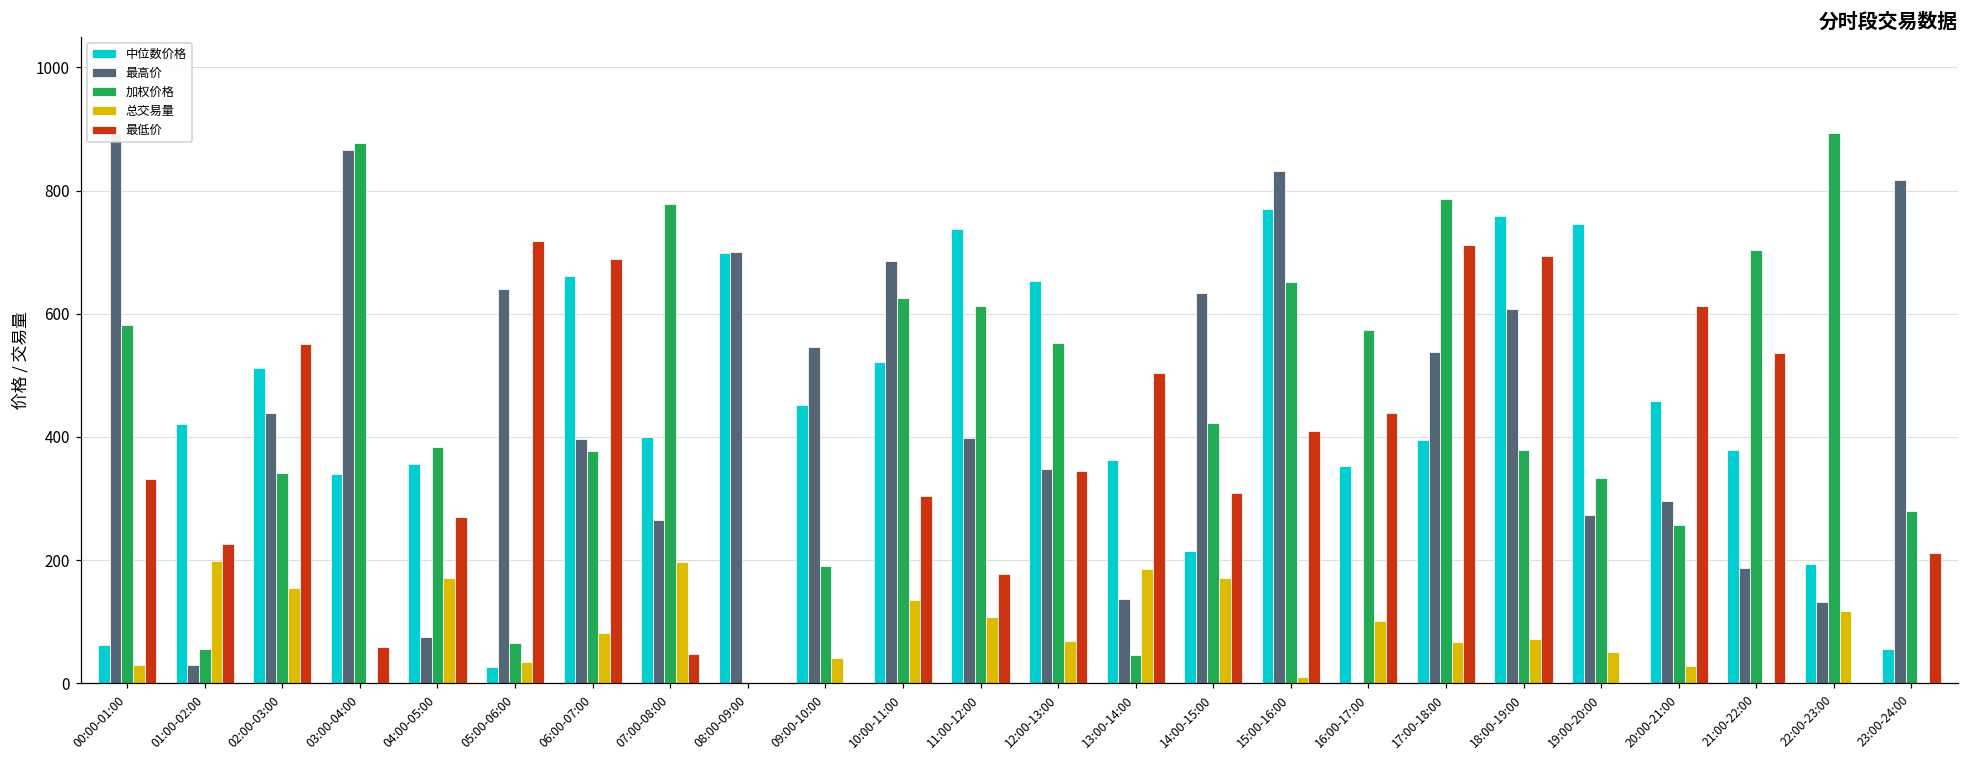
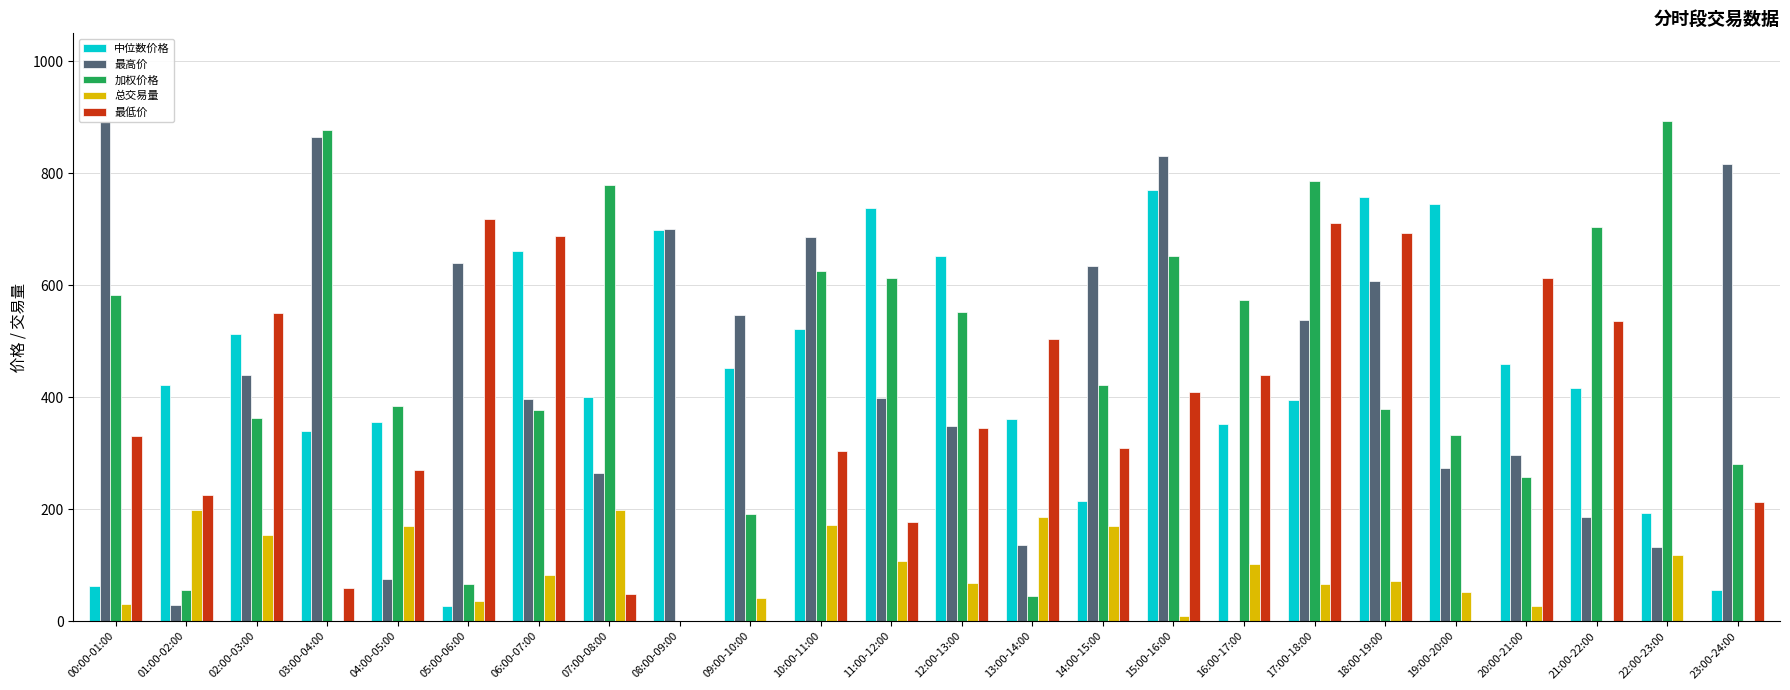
加权价格, 02:00-03:00: 340 -> 360
总交易量, 10:00-11:00: 130 -> 170
中位数价格, 21:00-22:00: 380 -> 420
